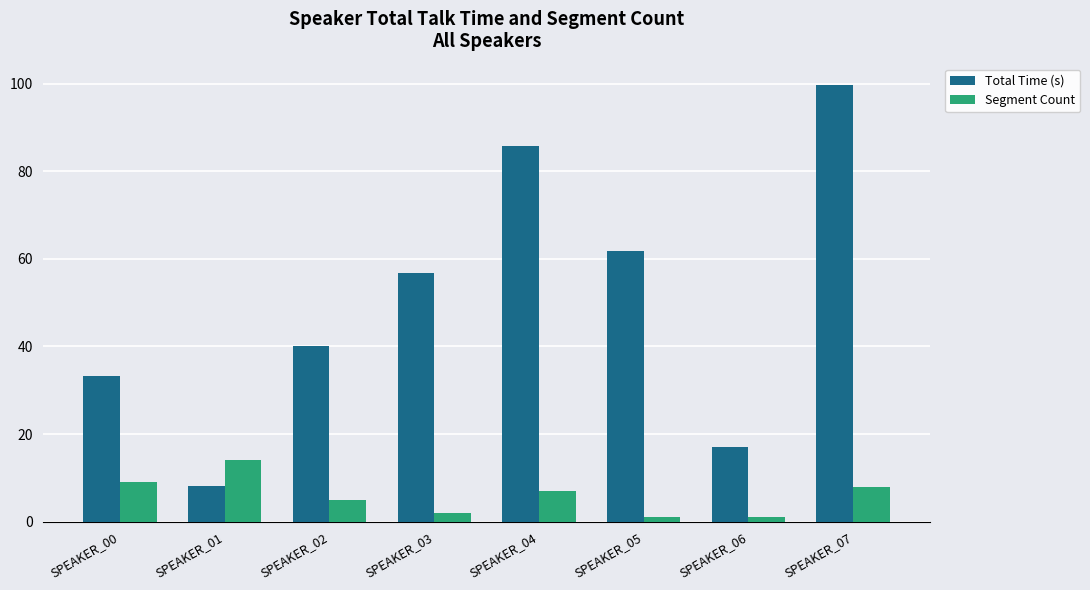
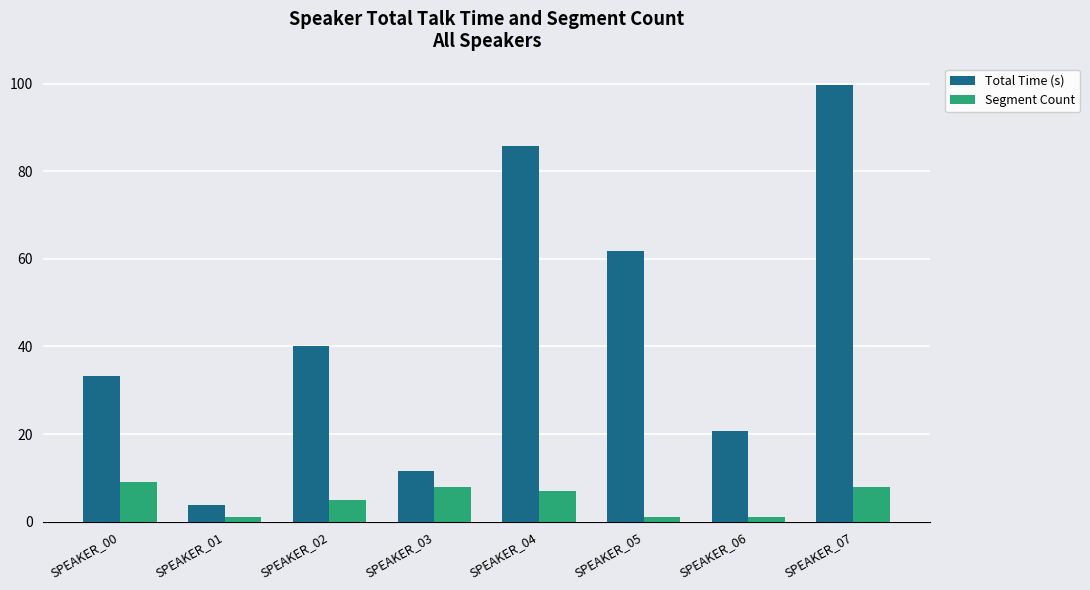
Total Time (s), SPEAKER_01: 8 -> 4
Segment Count, SPEAKER_01: 14 -> 1
Total Time (s), SPEAKER_03: 57 -> 12
Segment Count, SPEAKER_03: 2 -> 8
Total Time (s), SPEAKER_06: 17 -> 21
